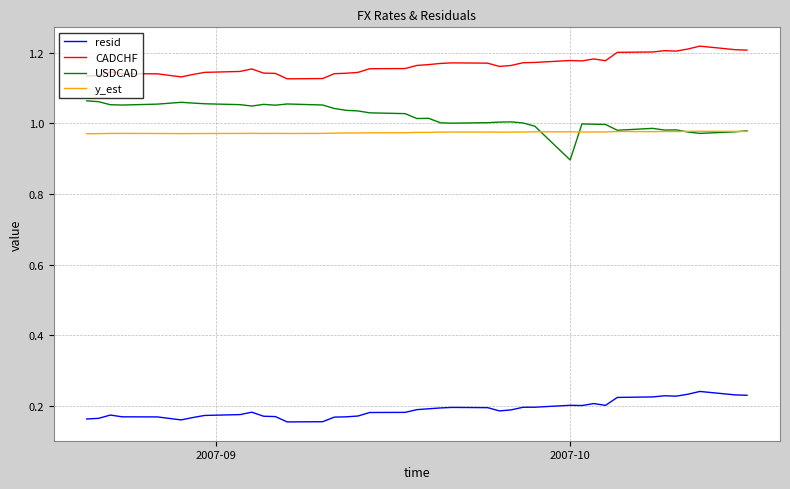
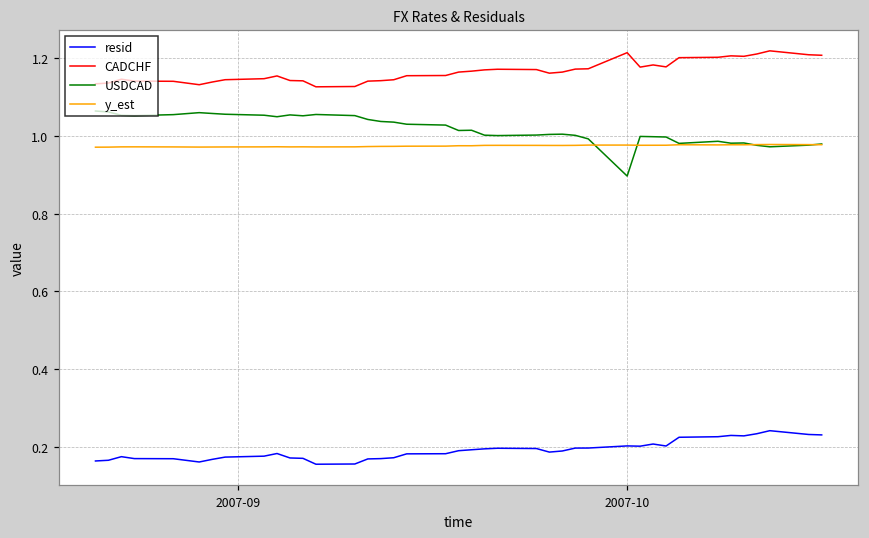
CADCHF, 2007-10: 1.18 -> 1.21
